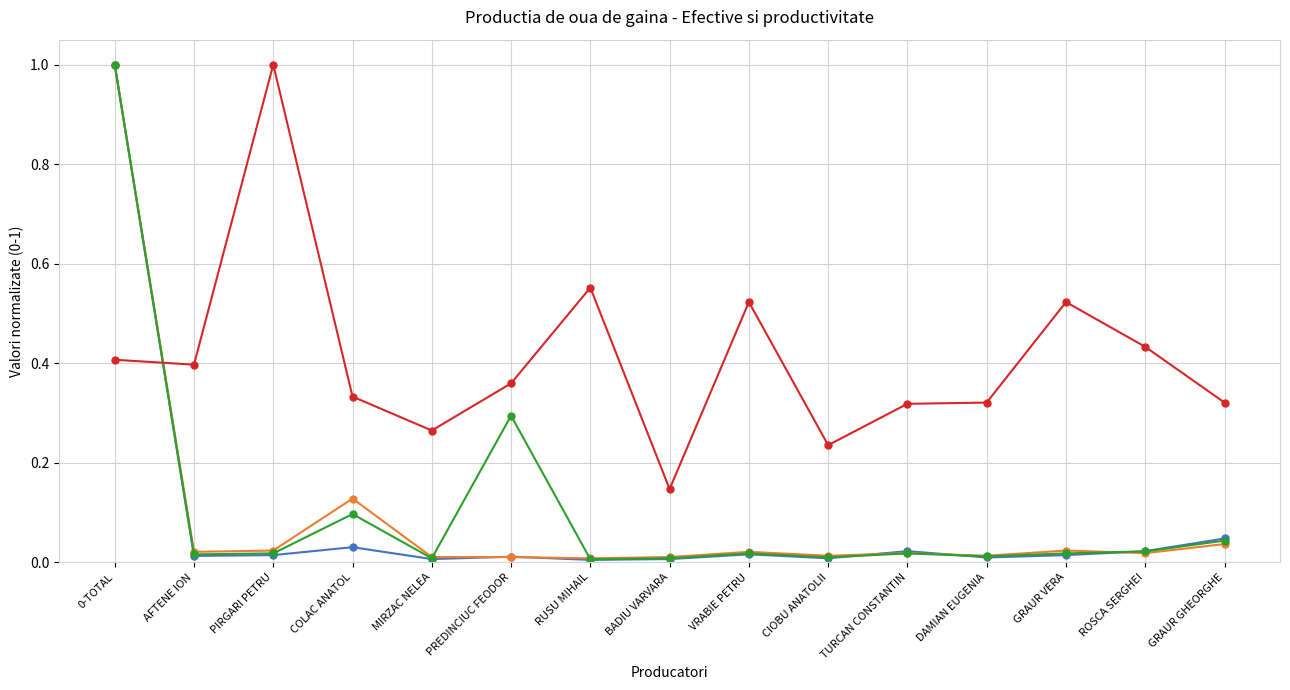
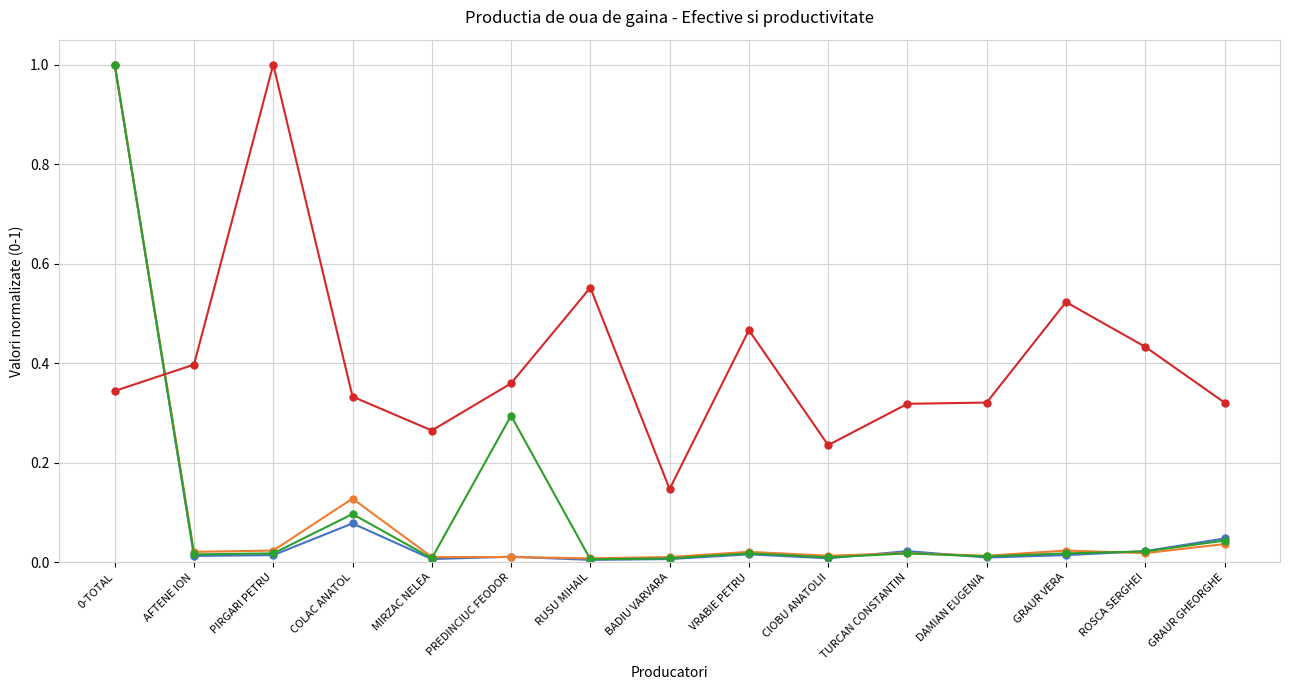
Oua la o gaina (eggs/hen), 0-TOTAL: 0.41 -> 0.34
Efectivul la inceput (start), COLAC ANATOL: 0.03 -> 0.08
Oua la o gaina (eggs/hen), VRABIE PETRU: 0.52 -> 0.47
